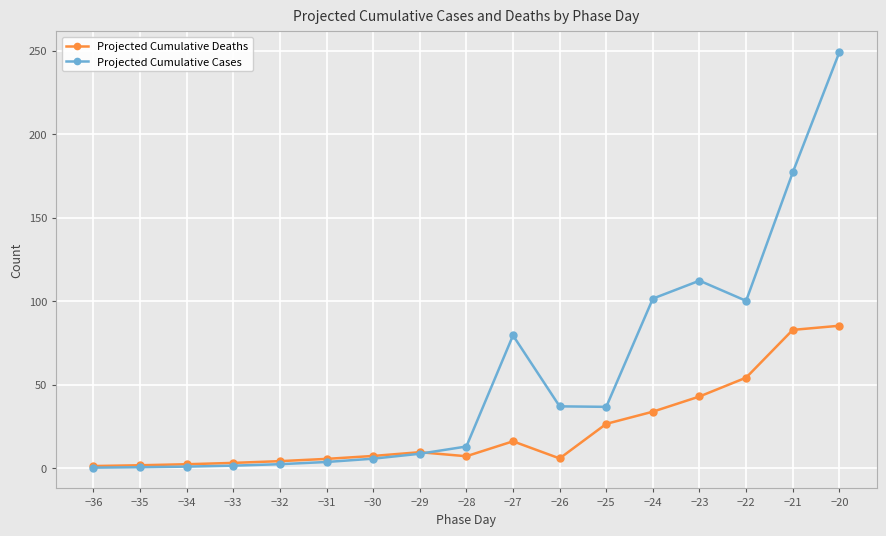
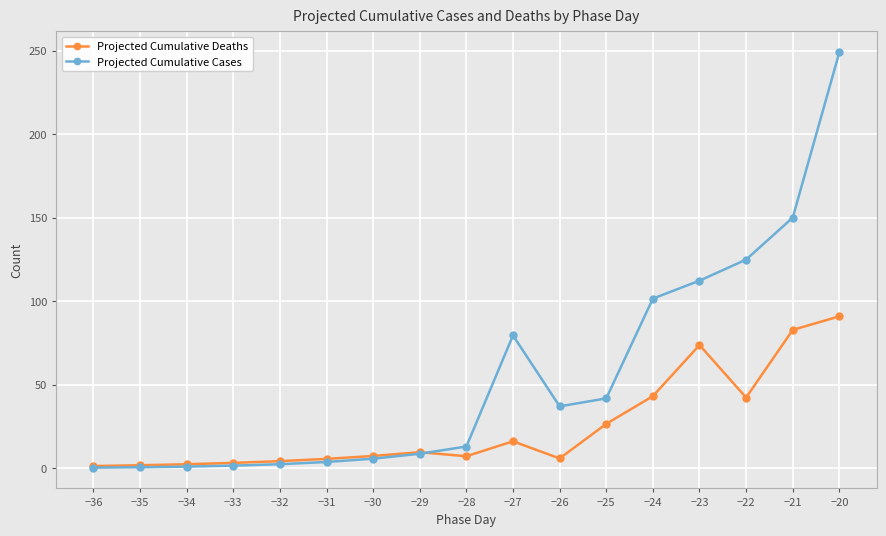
Projected Cumulative Cases, −25: 37 -> 42
Projected Cumulative Deaths, −24: 34 -> 43
Projected Cumulative Deaths, −23: 43 -> 74
Projected Cumulative Deaths, −22: 54 -> 42
Projected Cumulative Cases, −22: 100 -> 125
Projected Cumulative Cases, −21: 177 -> 150
Projected Cumulative Deaths, −20: 85 -> 91
